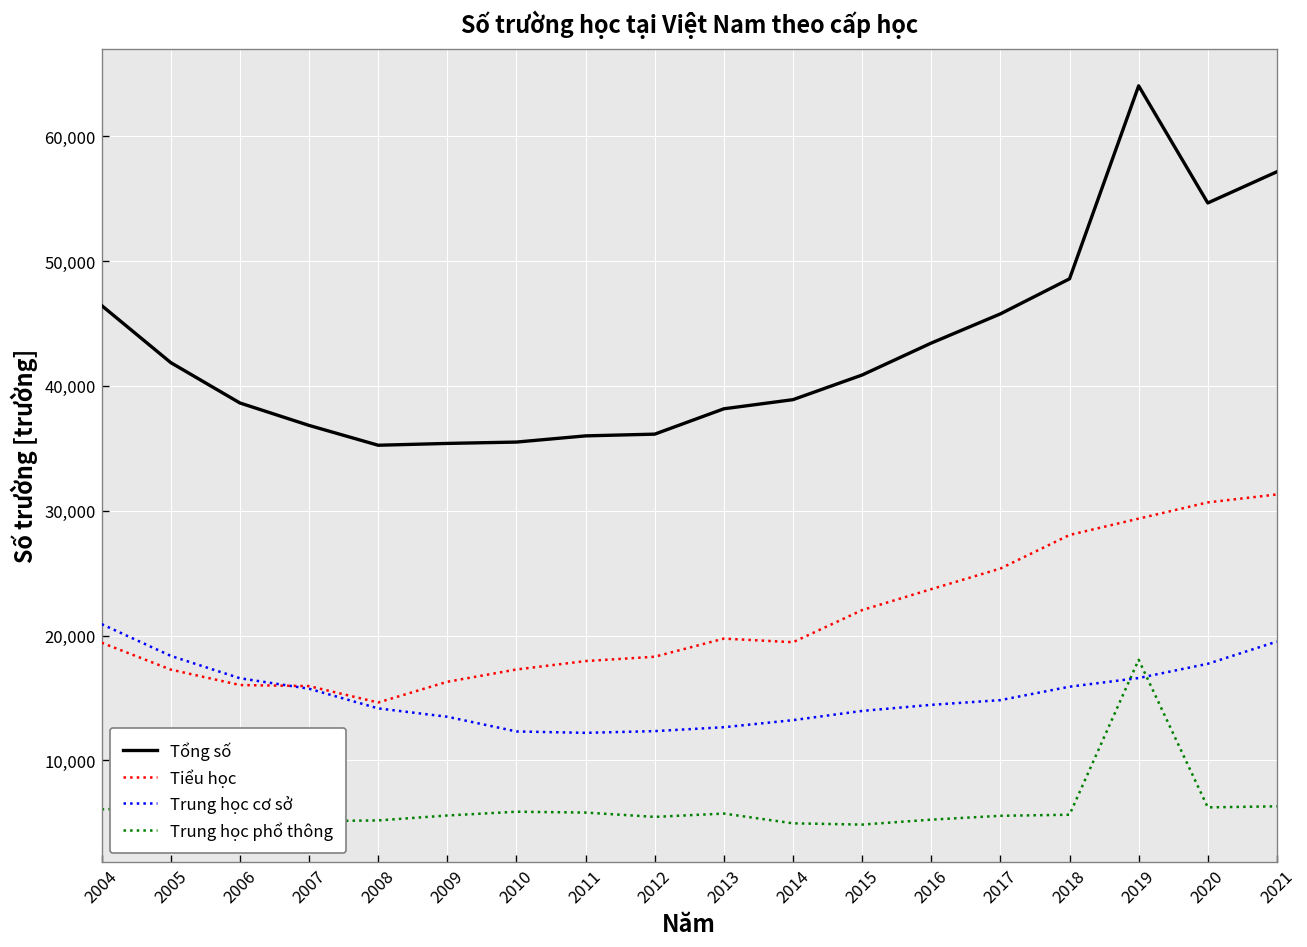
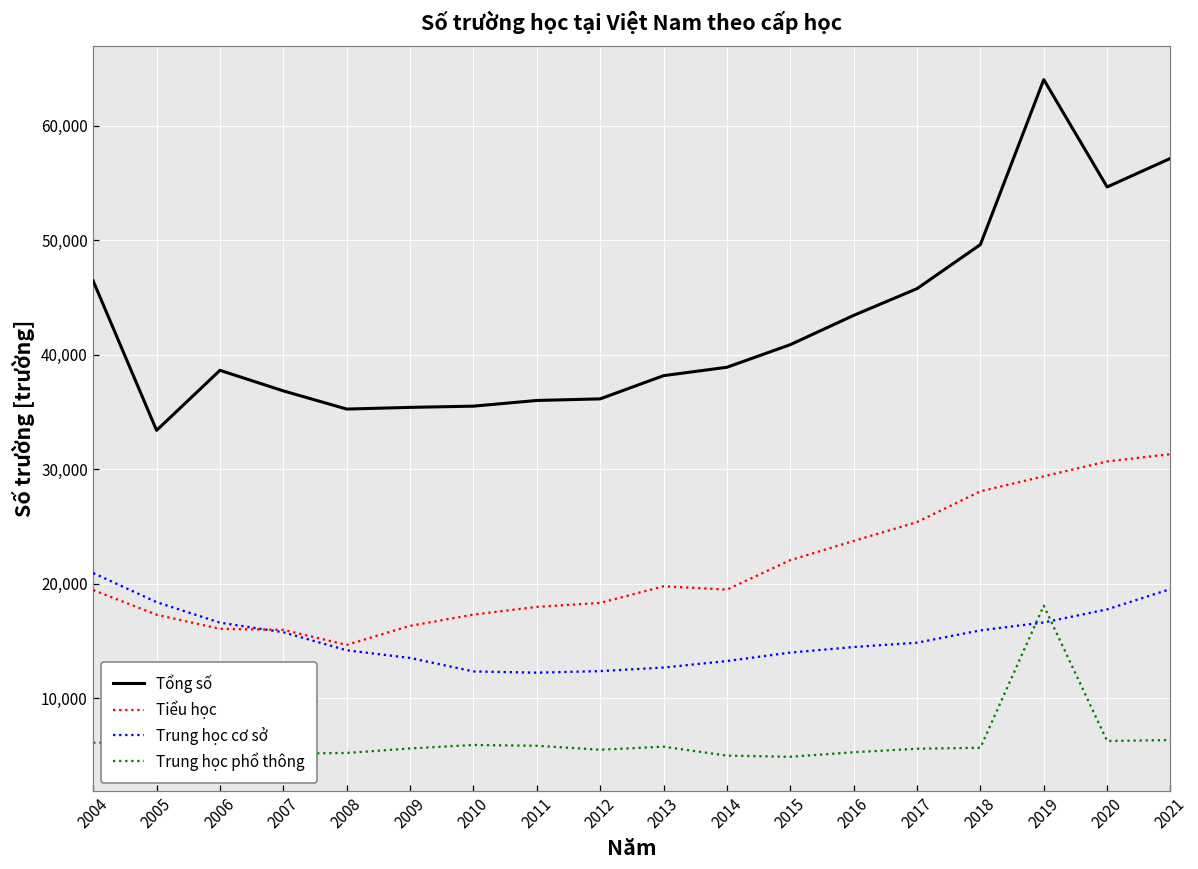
Tổng số, 2005: 41,900 -> 33,400
Tổng số, 2018: 48,600 -> 49,600
